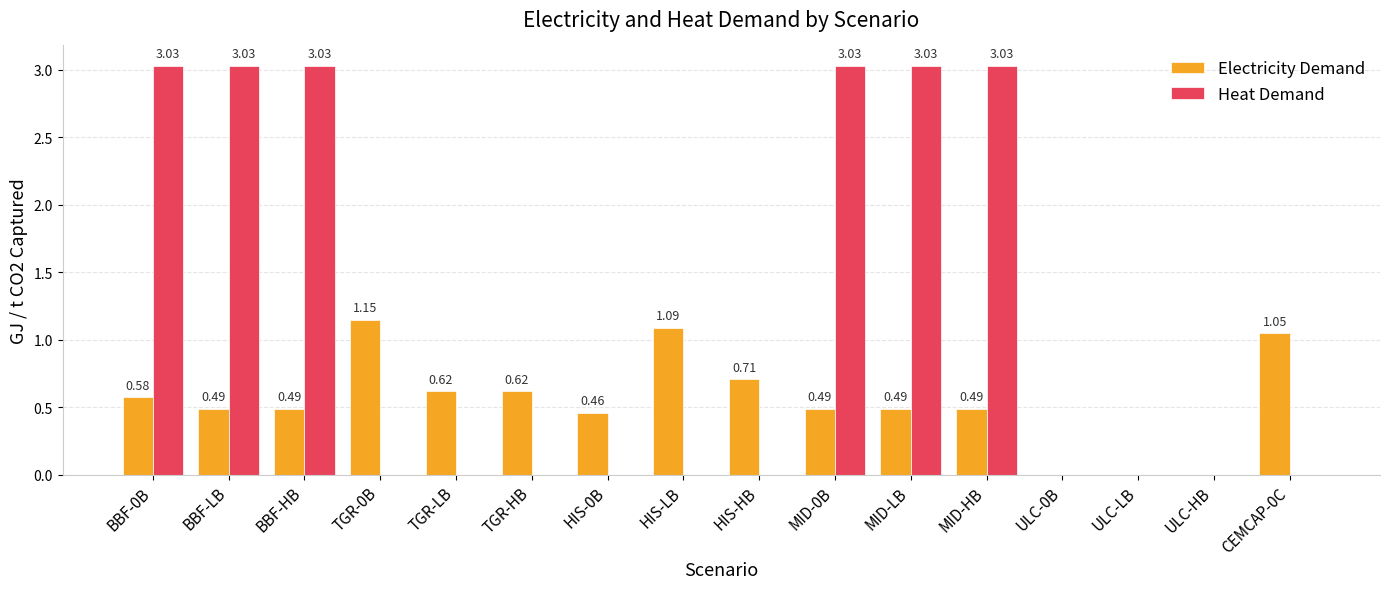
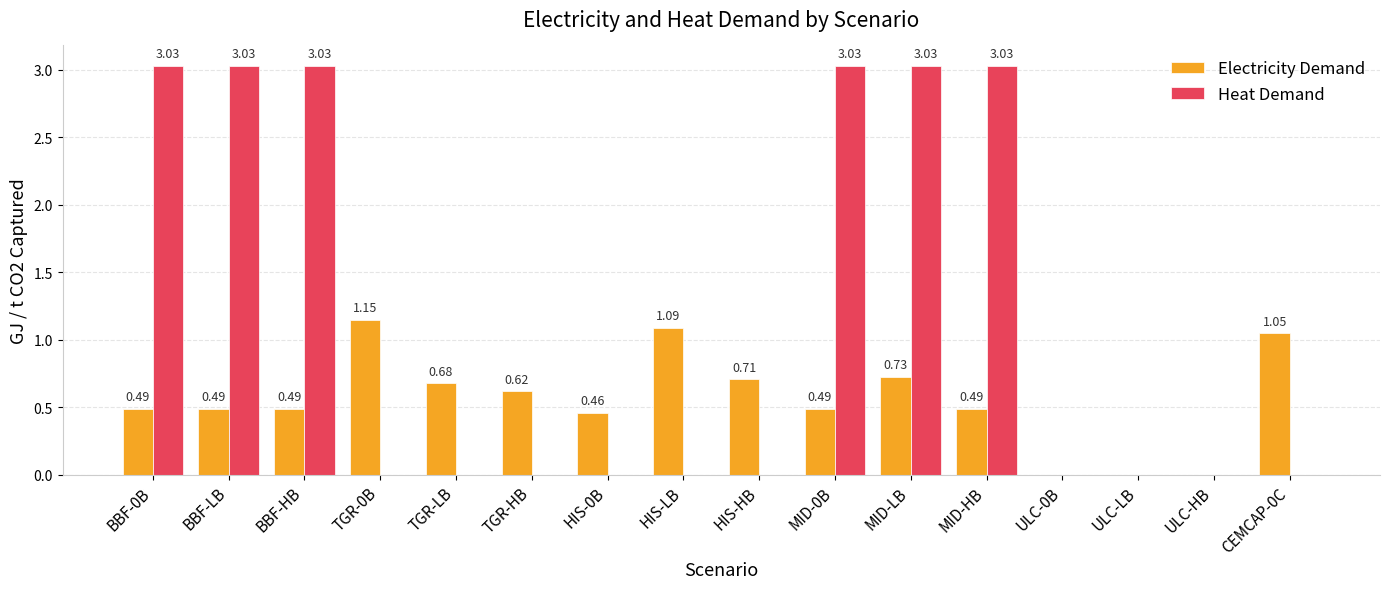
Electricity Demand, BBF-0B: 0.58 -> 0.49
Electricity Demand, TGR-LB: 0.62 -> 0.68
Electricity Demand, MID-LB: 0.49 -> 0.73
